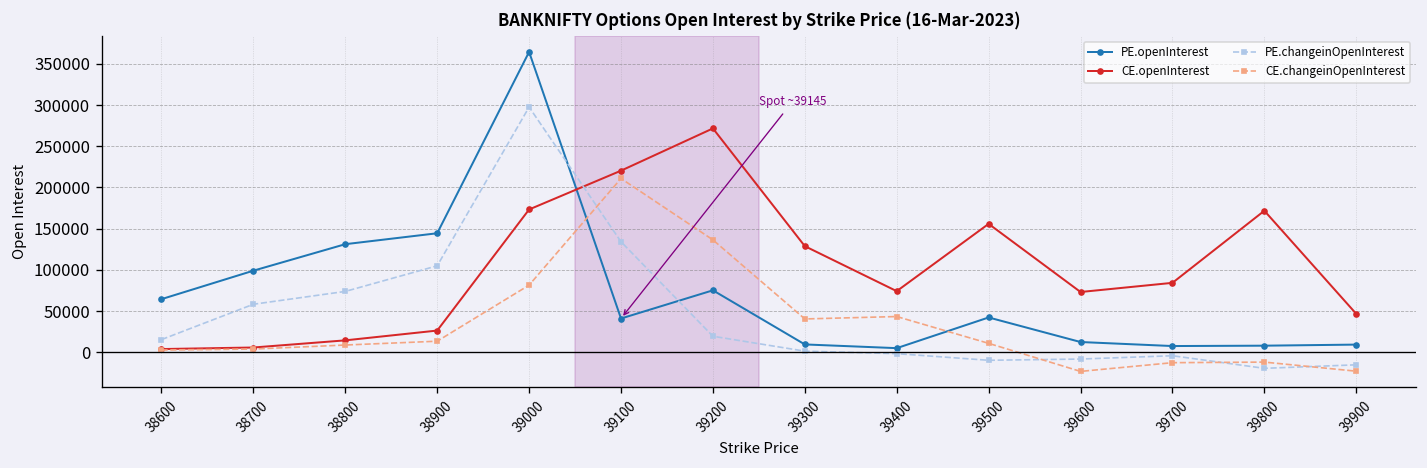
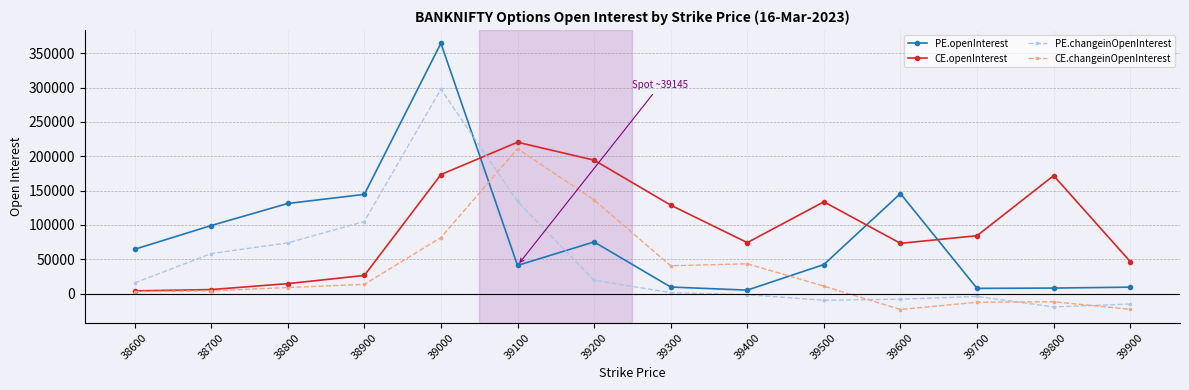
CE.openInterest, 39200: 270000 -> 190000
CE.openInterest, 39500: 160000 -> 130000
PE.openInterest, 39600: 10000 -> 150000
